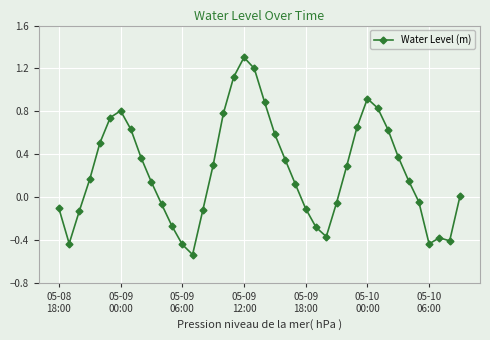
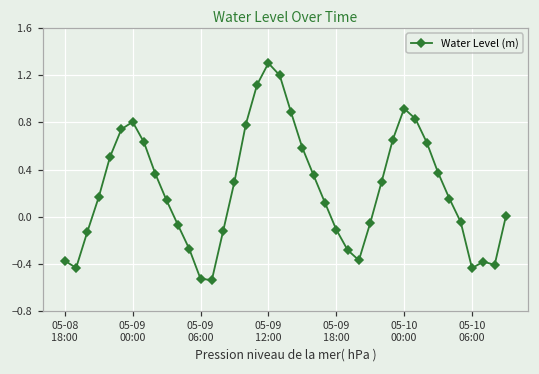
05-08 18:00: -0.11 -> -0.37
05-09 06:00: -0.44 -> -0.53
